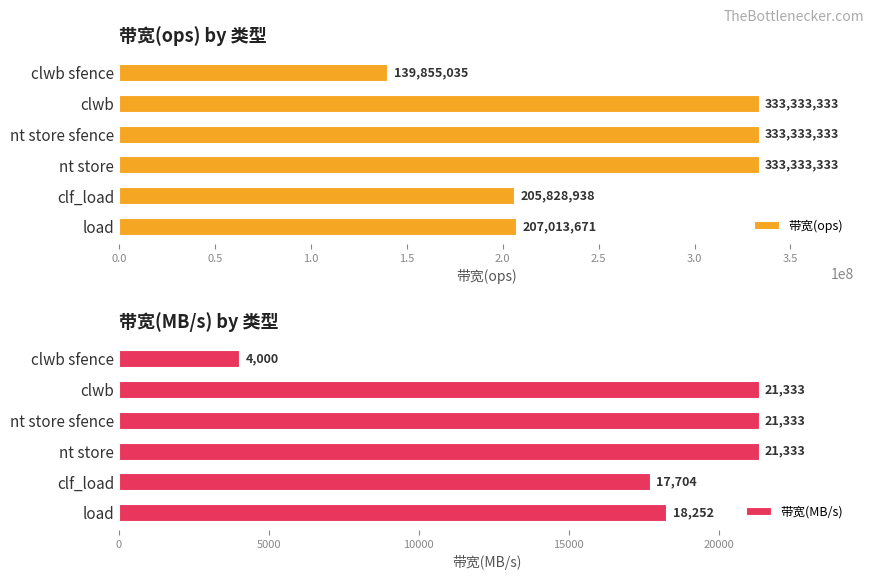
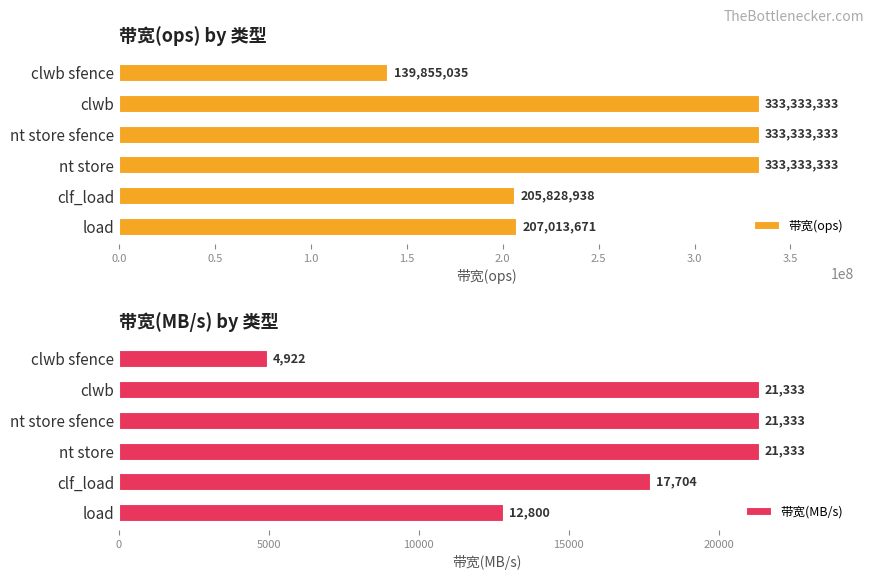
带宽(MB/s) by 类型, clwb sfence: 4,000 -> 4,922
带宽(MB/s) by 类型, load: 18,252 -> 12,800
